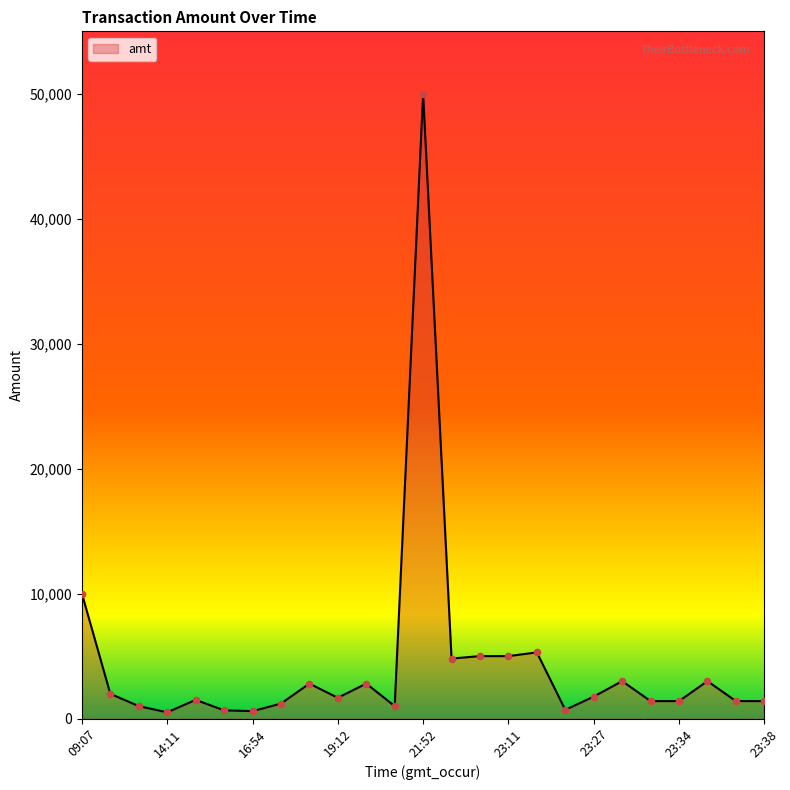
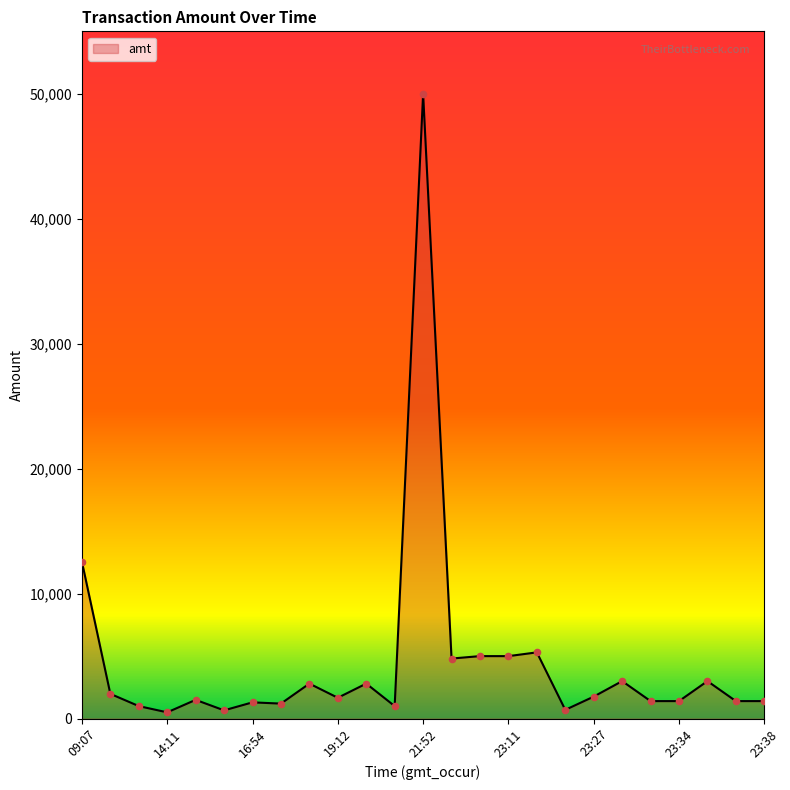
09:07: 10,000 -> 12,600
16:54: 600 -> 1,300
